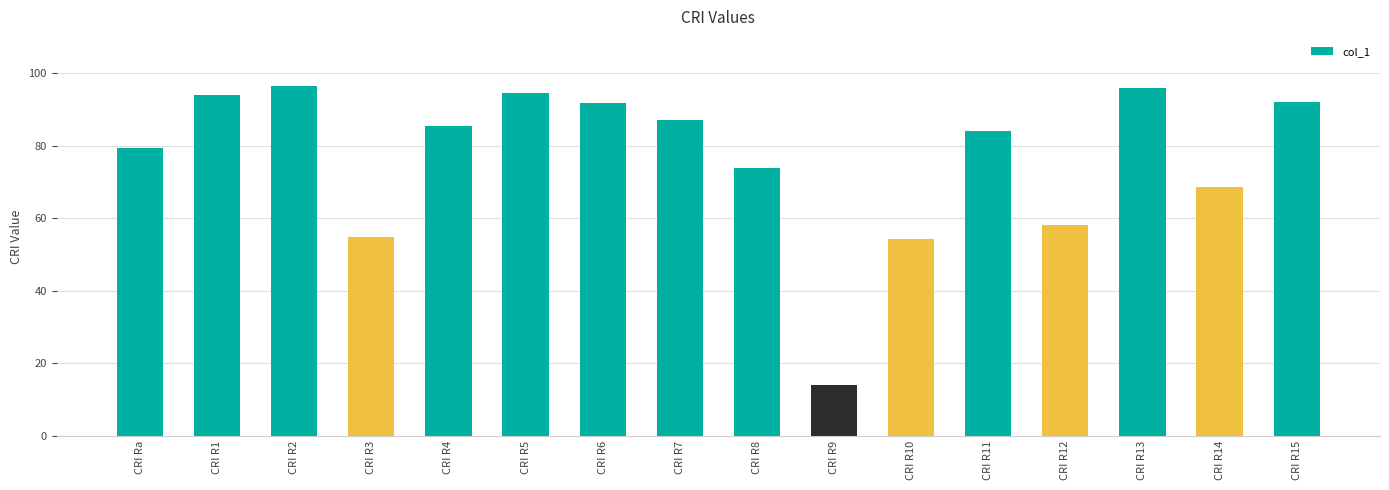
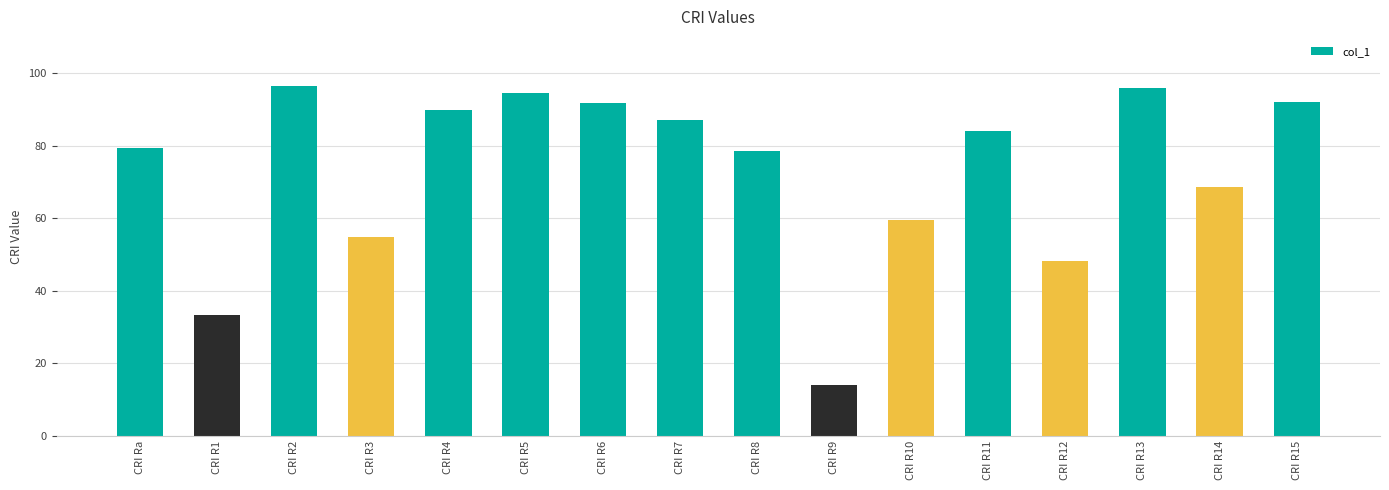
CRI R1: 94 -> 33
CRI R4: 86 -> 90
CRI R8: 74 -> 79
CRI R10: 54 -> 60
CRI R12: 58 -> 48
